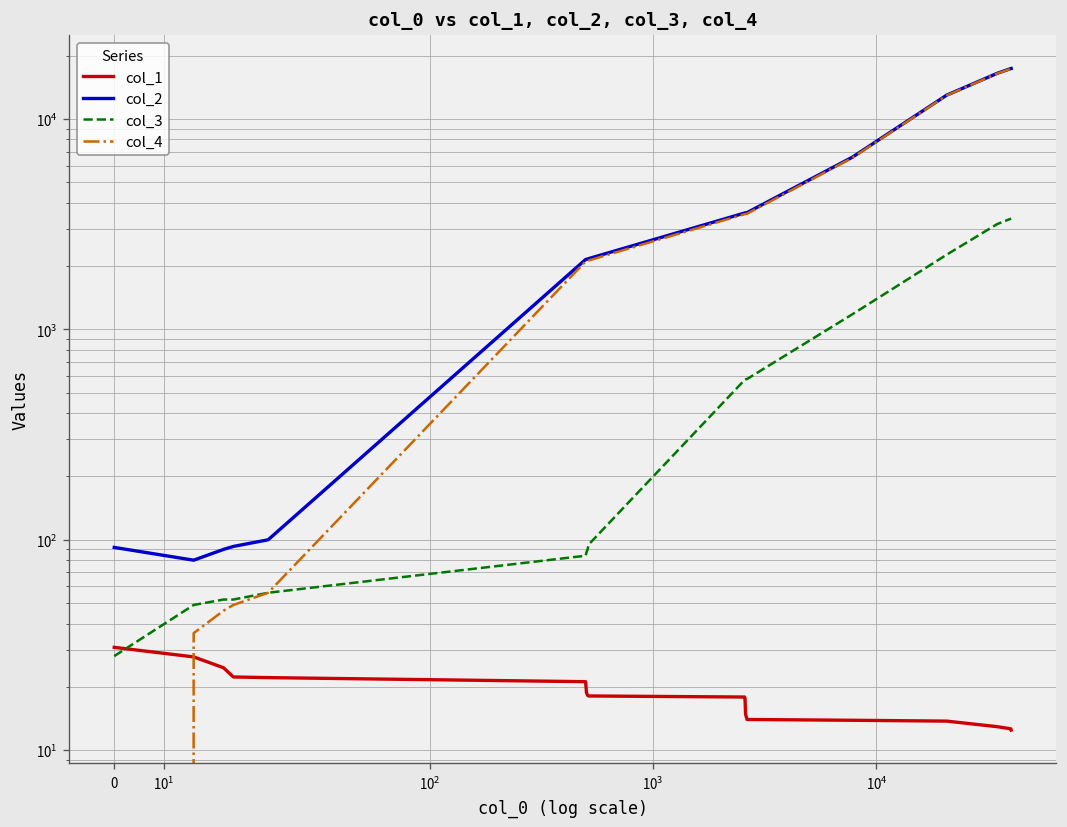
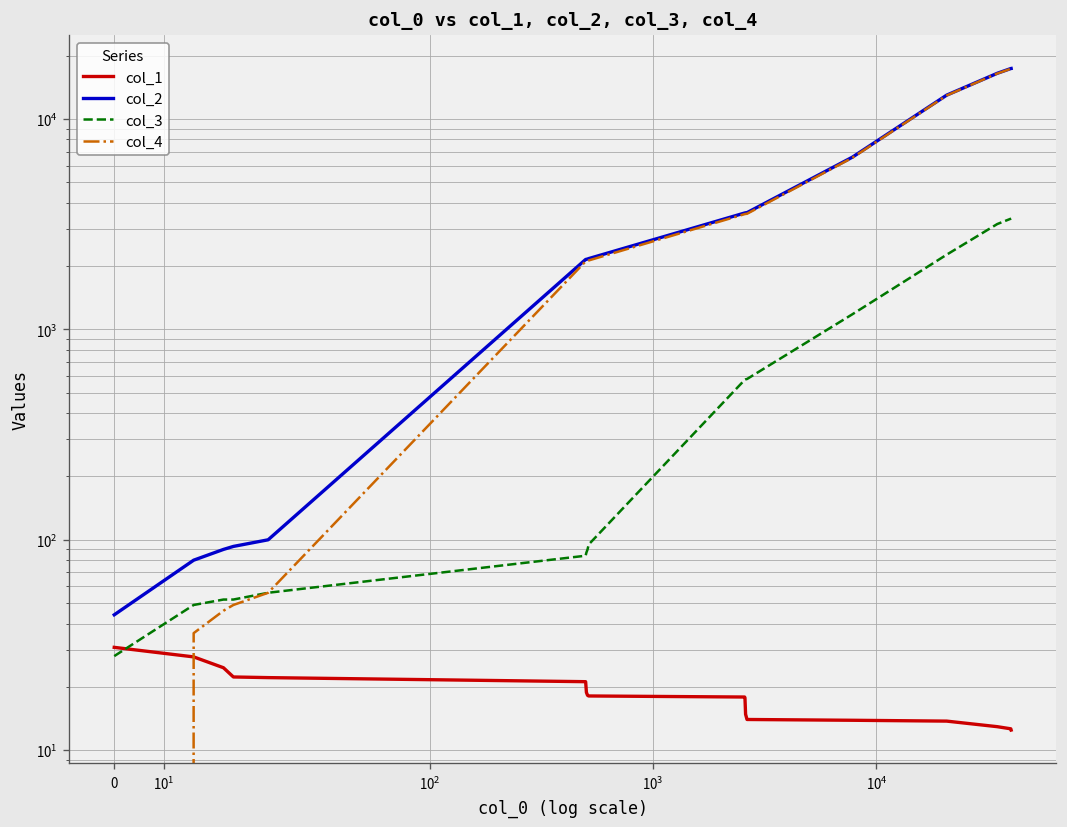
col_2, 0: 90 -> 44
